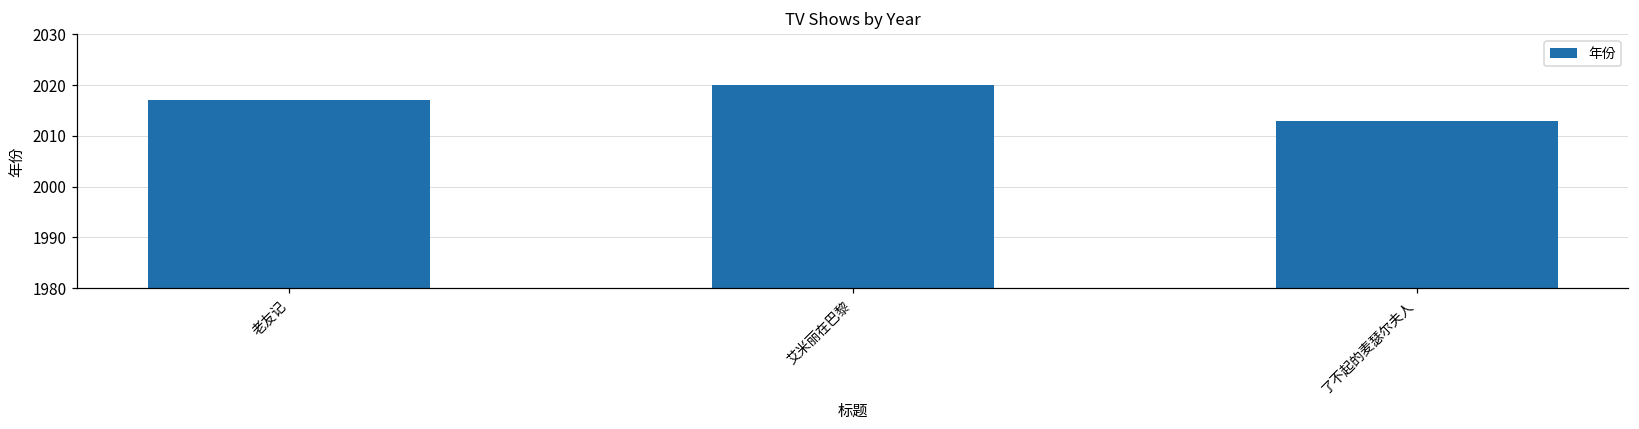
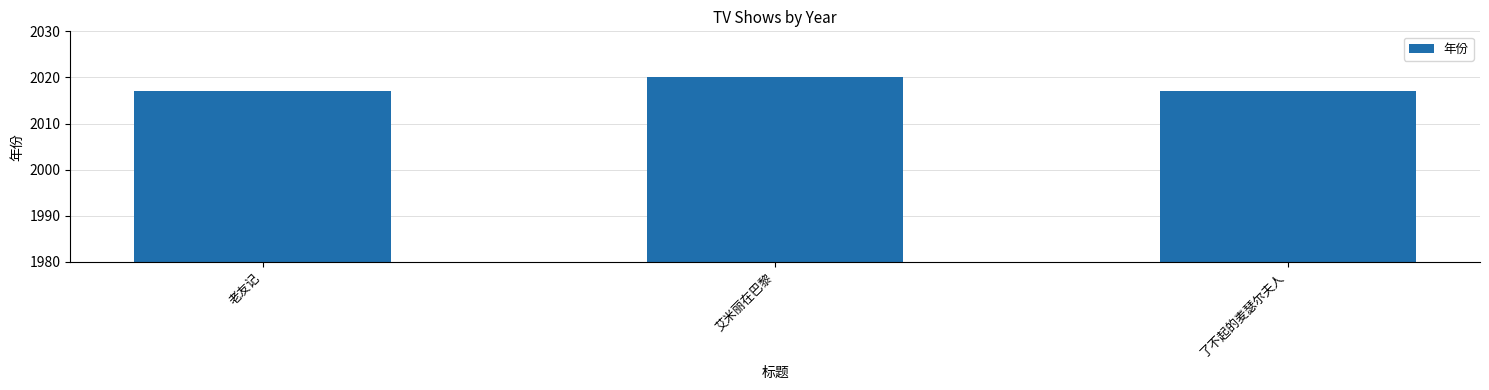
了不起的麦瑟尔夫人: 2013 -> 2017
